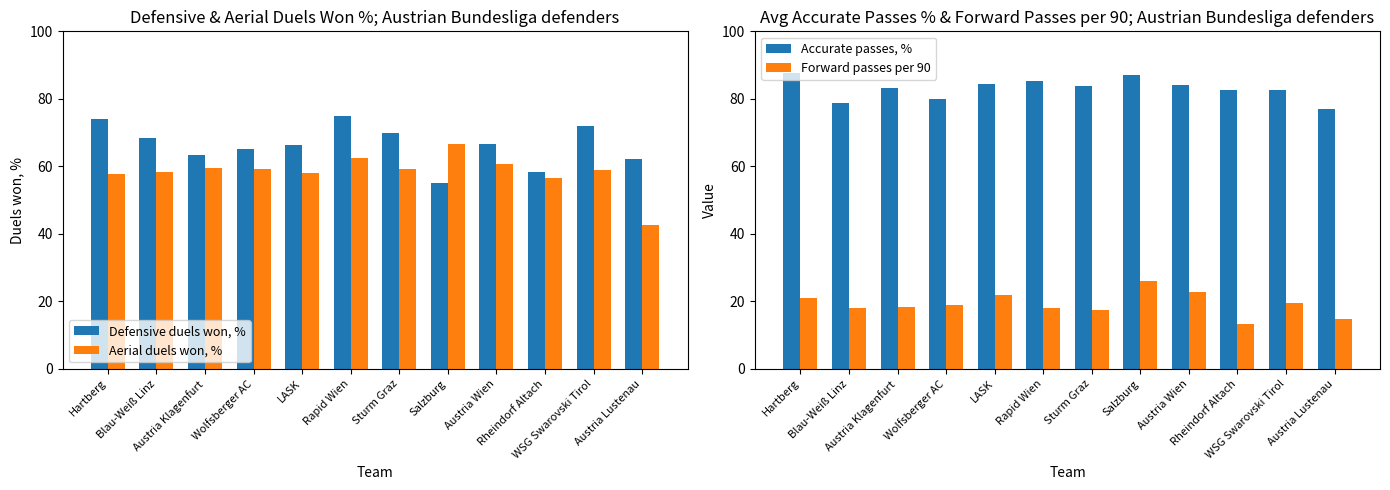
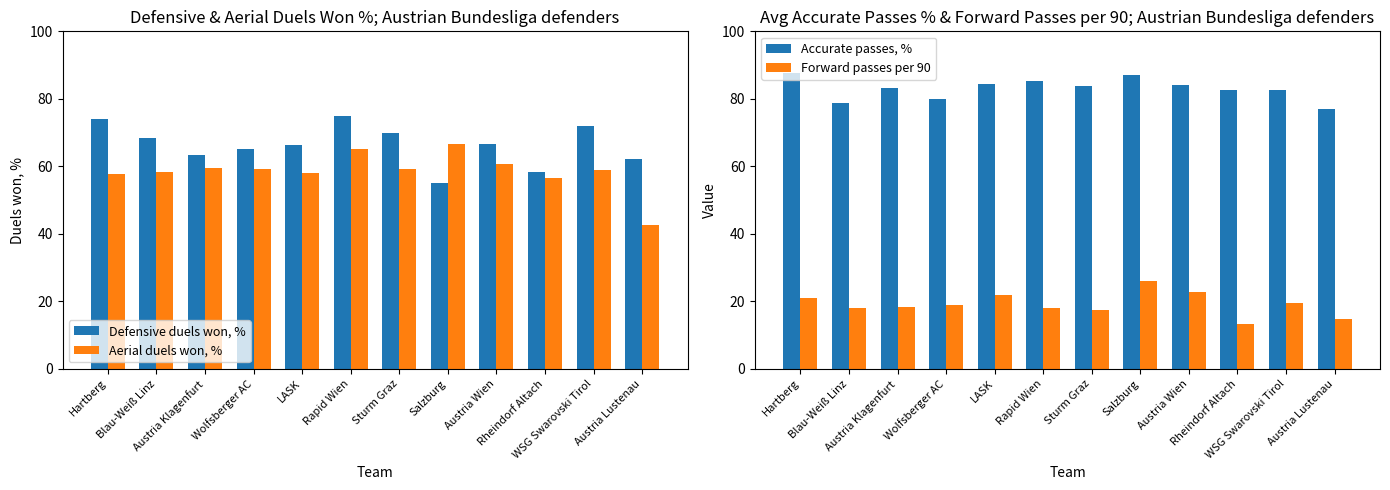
Defensive & Aerial Duels Won %; Austrian Bundesliga defenders, Aerial duels won, %, Rapid Wien: 62 -> 65
